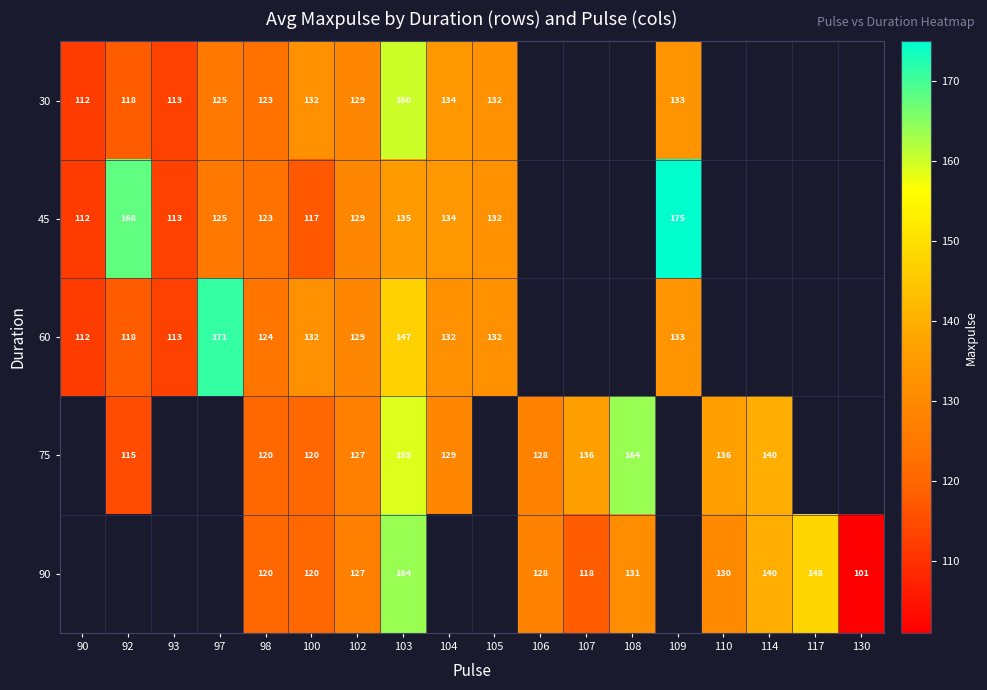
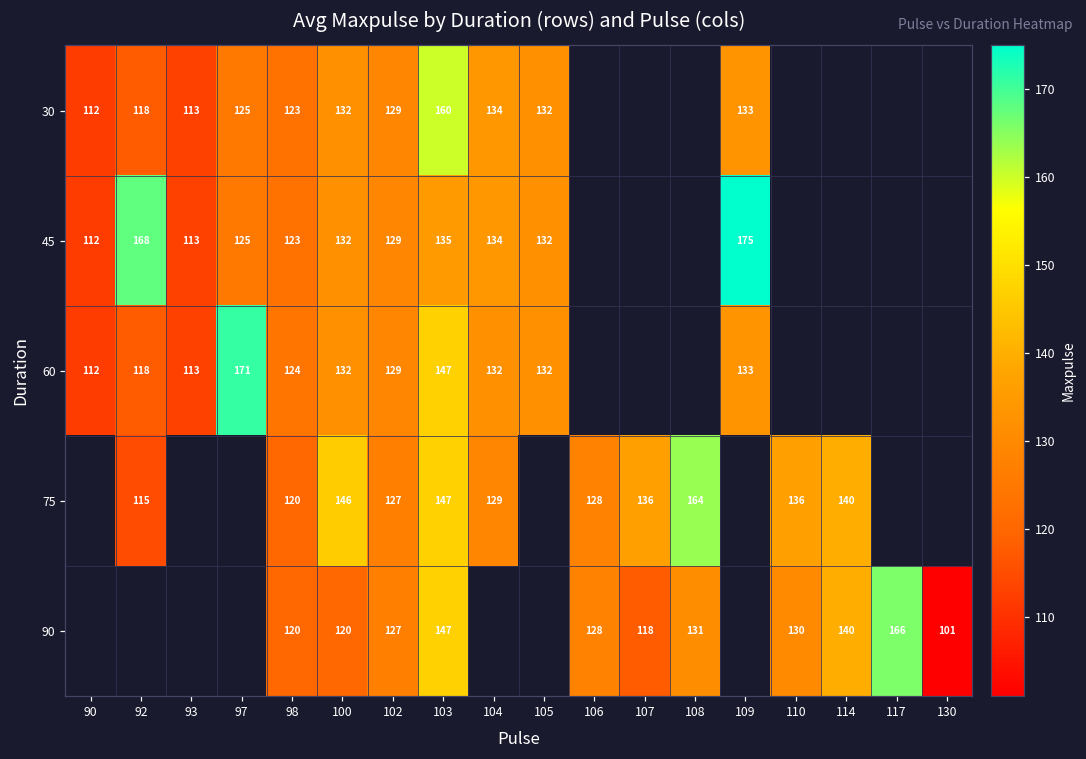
45, 100: 117 -> 132
75, 100: 120 -> 146
75, 103: 159 -> 147
90, 103: 164 -> 147
90, 117: 148 -> 166
